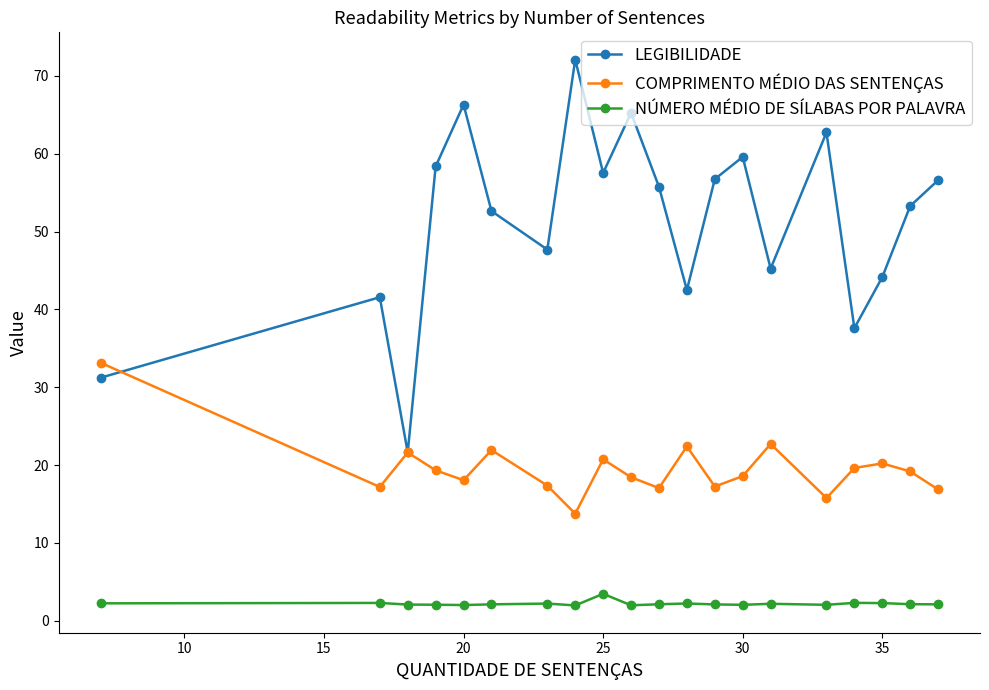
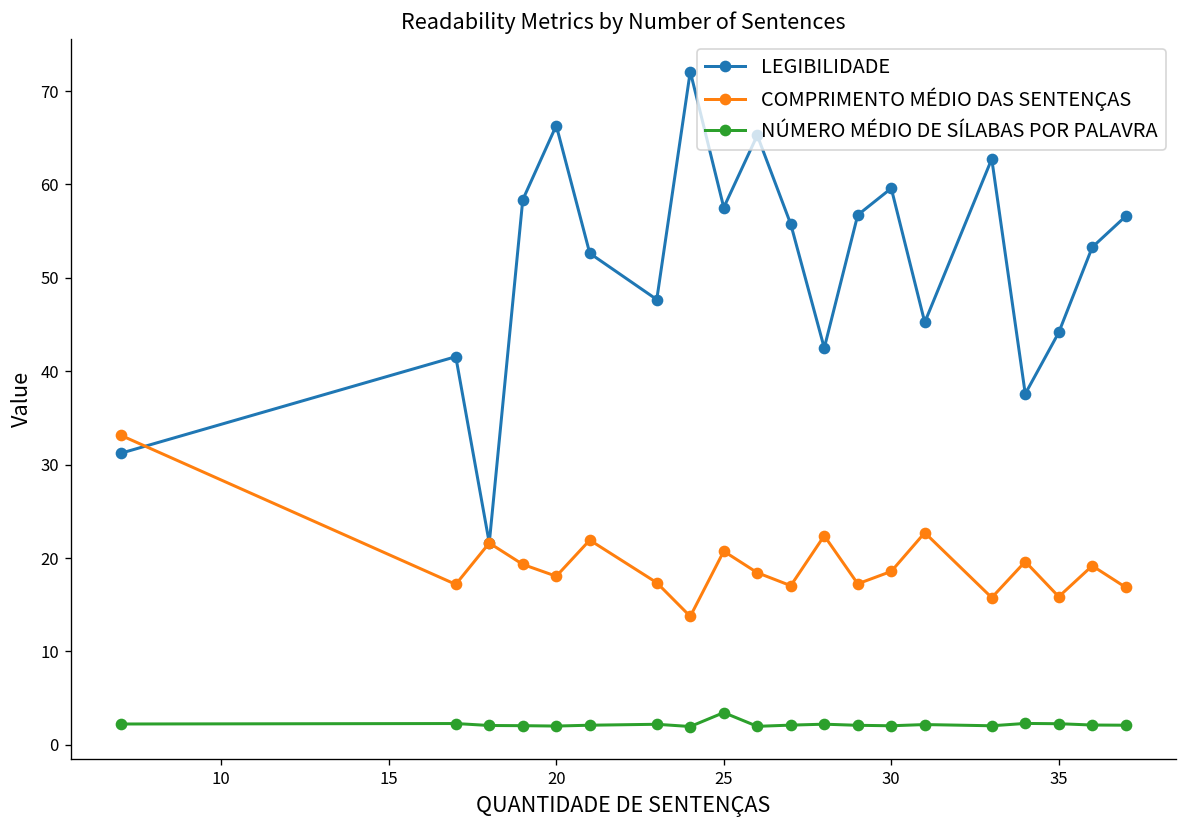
COMPRIMENTO MÉDIO DAS SENTENÇAS, 35: 20 -> 16
